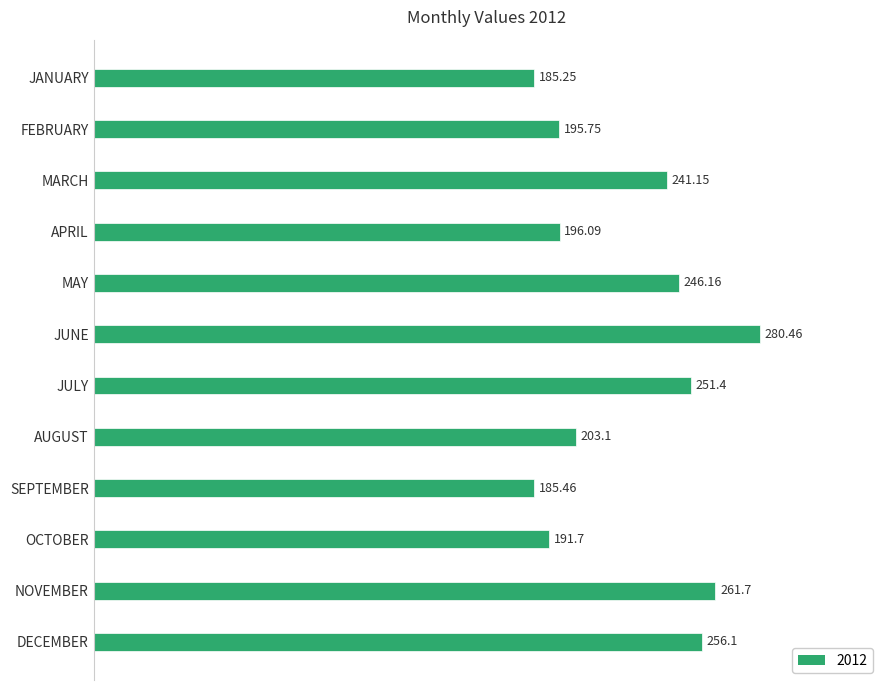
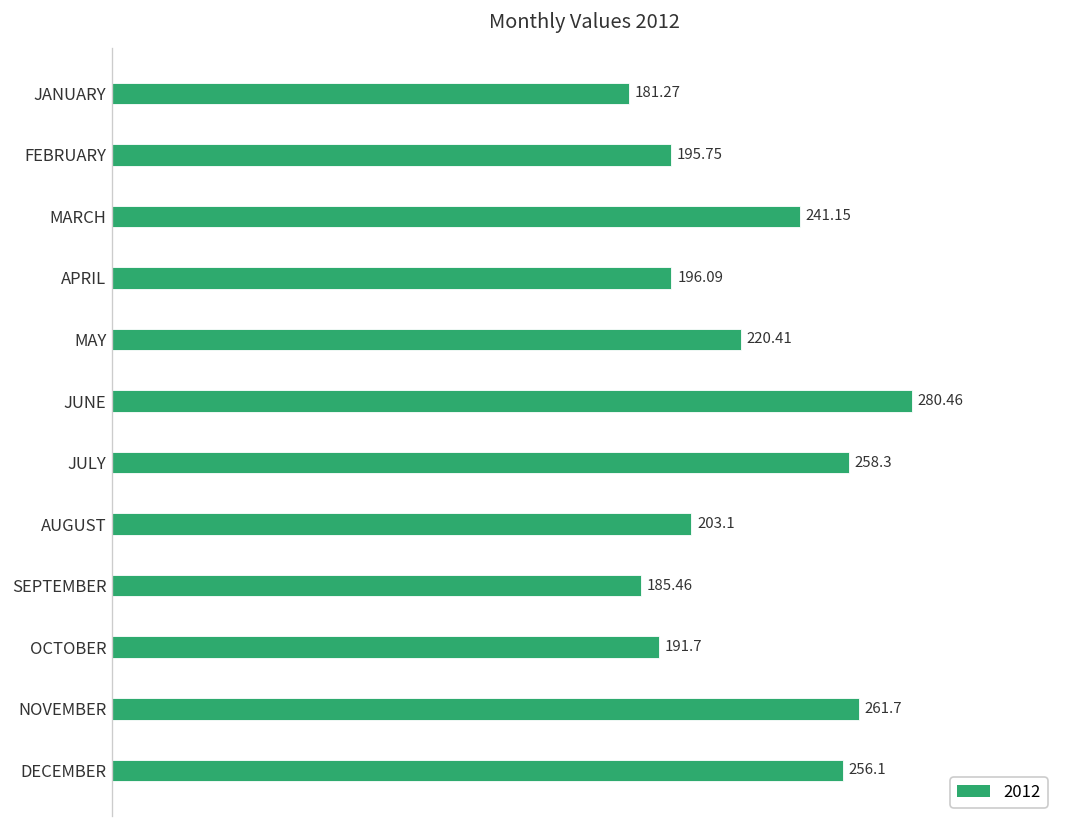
JANUARY: 185.25 -> 181.27
MAY: 246.16 -> 220.41
JULY: 251.4 -> 258.3
